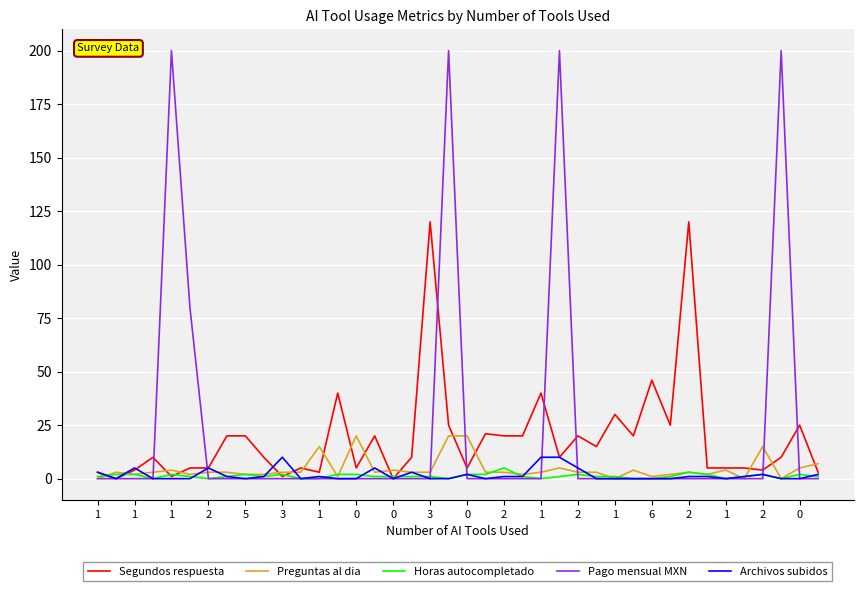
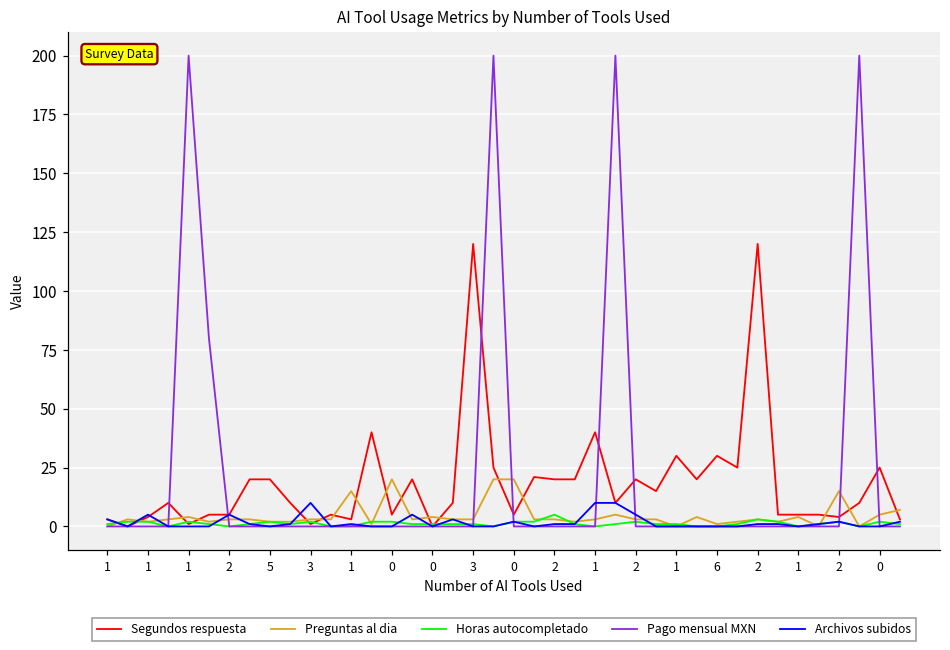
Segundos respuesta, 6: 46 -> 30
